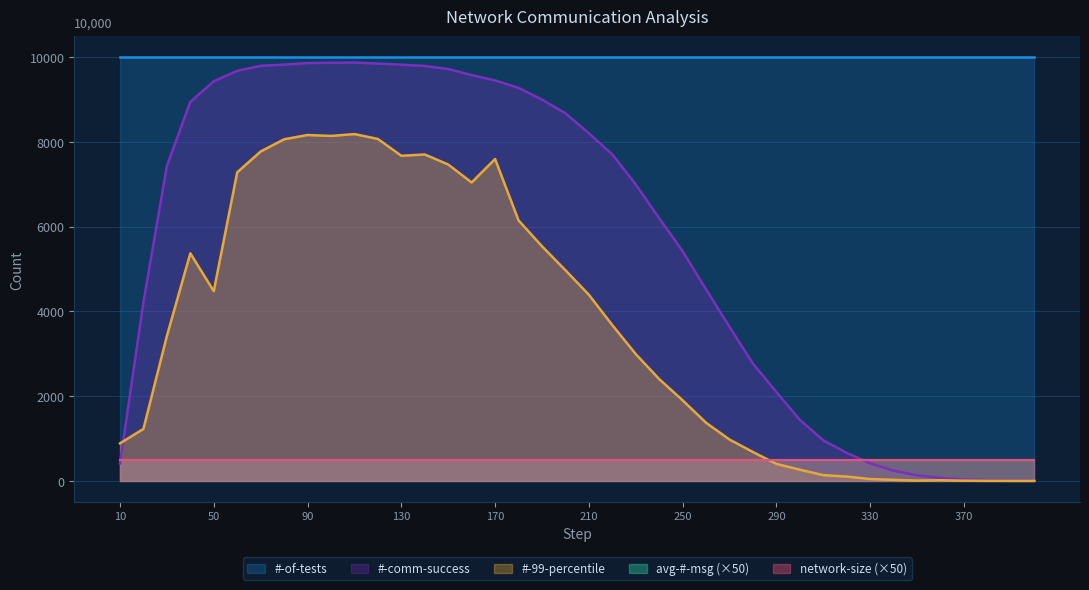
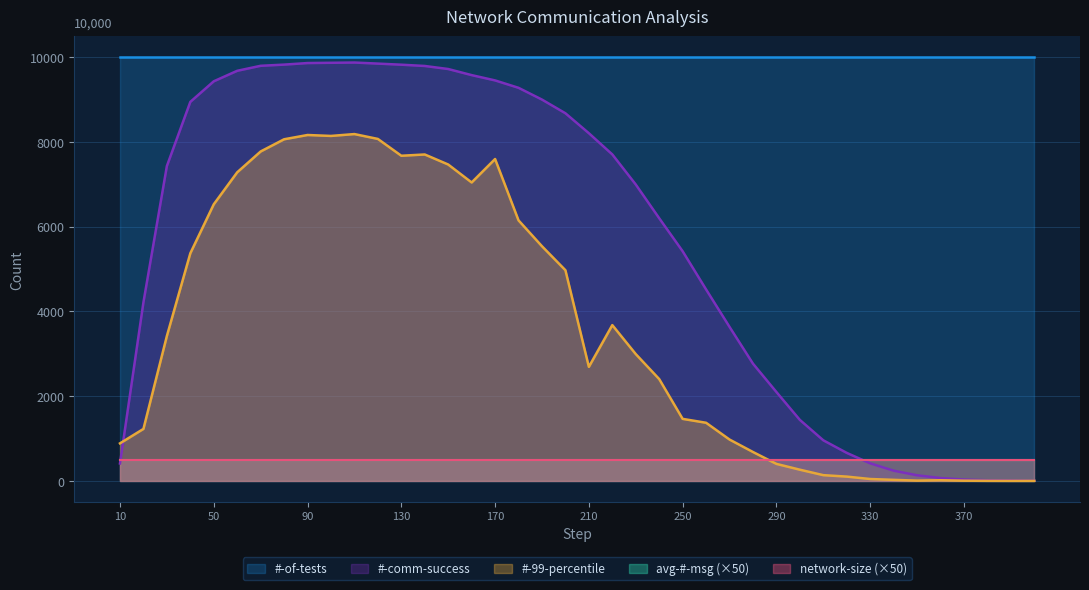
#-99-percentile, 50: 4500 -> 6500
#-99-percentile, 210: 4400 -> 2700
#-99-percentile, 250: 1900 -> 1500
